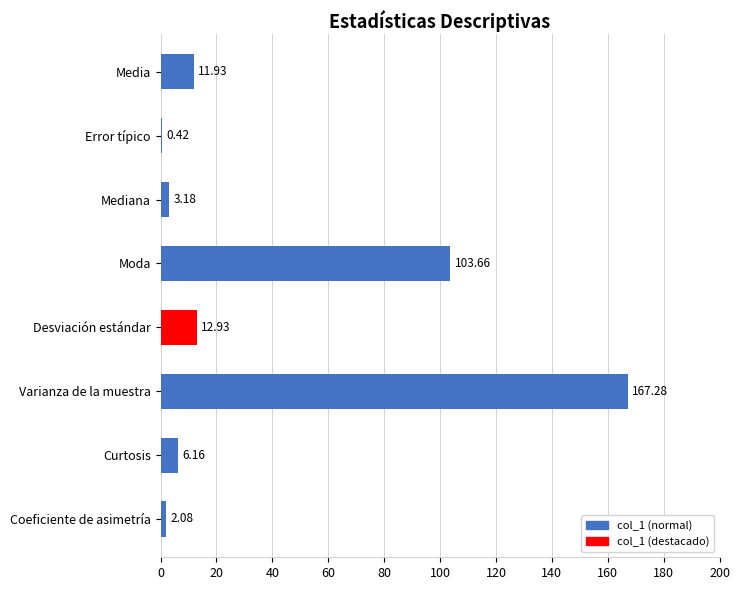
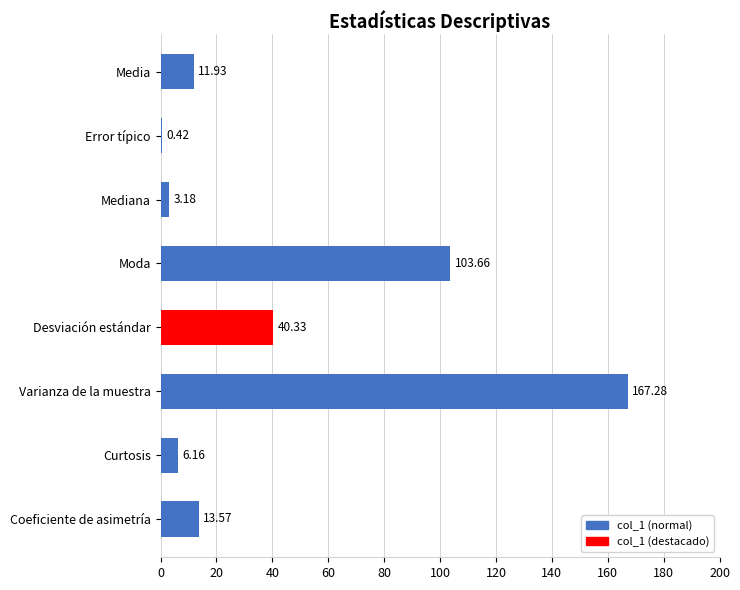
Desviación estándar: 12.93 -> 40.33
Coeficiente de asimetría: 2.08 -> 13.57
